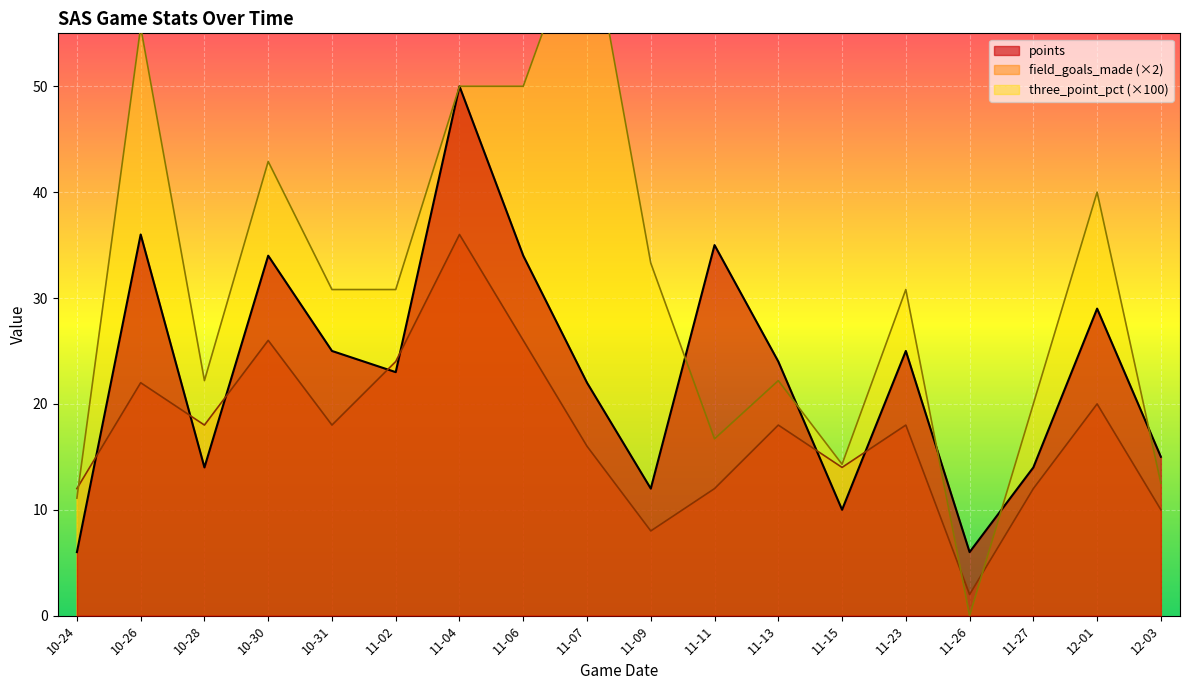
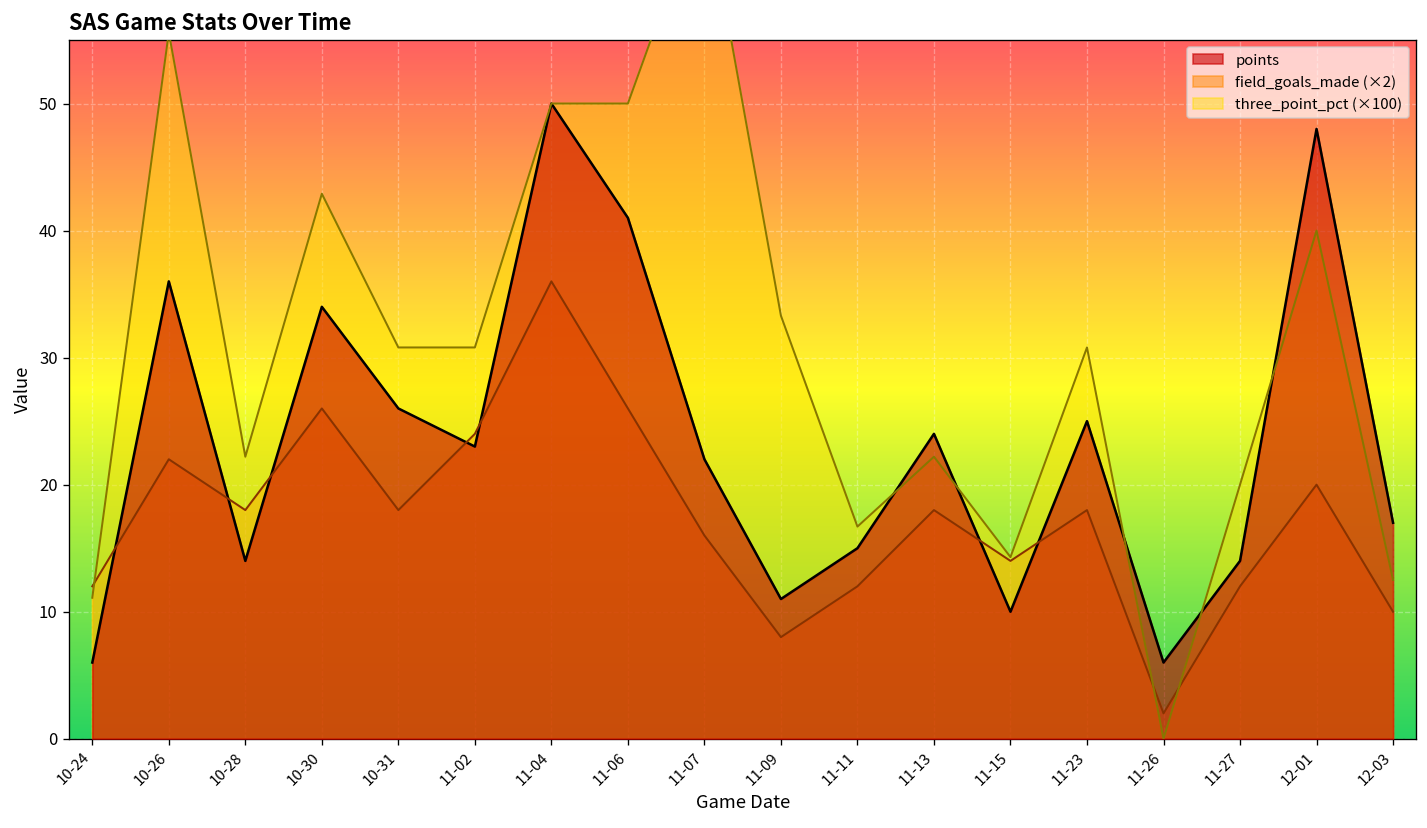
points, 10-31: 25 -> 26
points, 11-06: 34 -> 41
points, 11-09: 12 -> 11
points, 11-11: 35 -> 15
points, 12-01: 29 -> 48
points, 12-03: 15 -> 17
